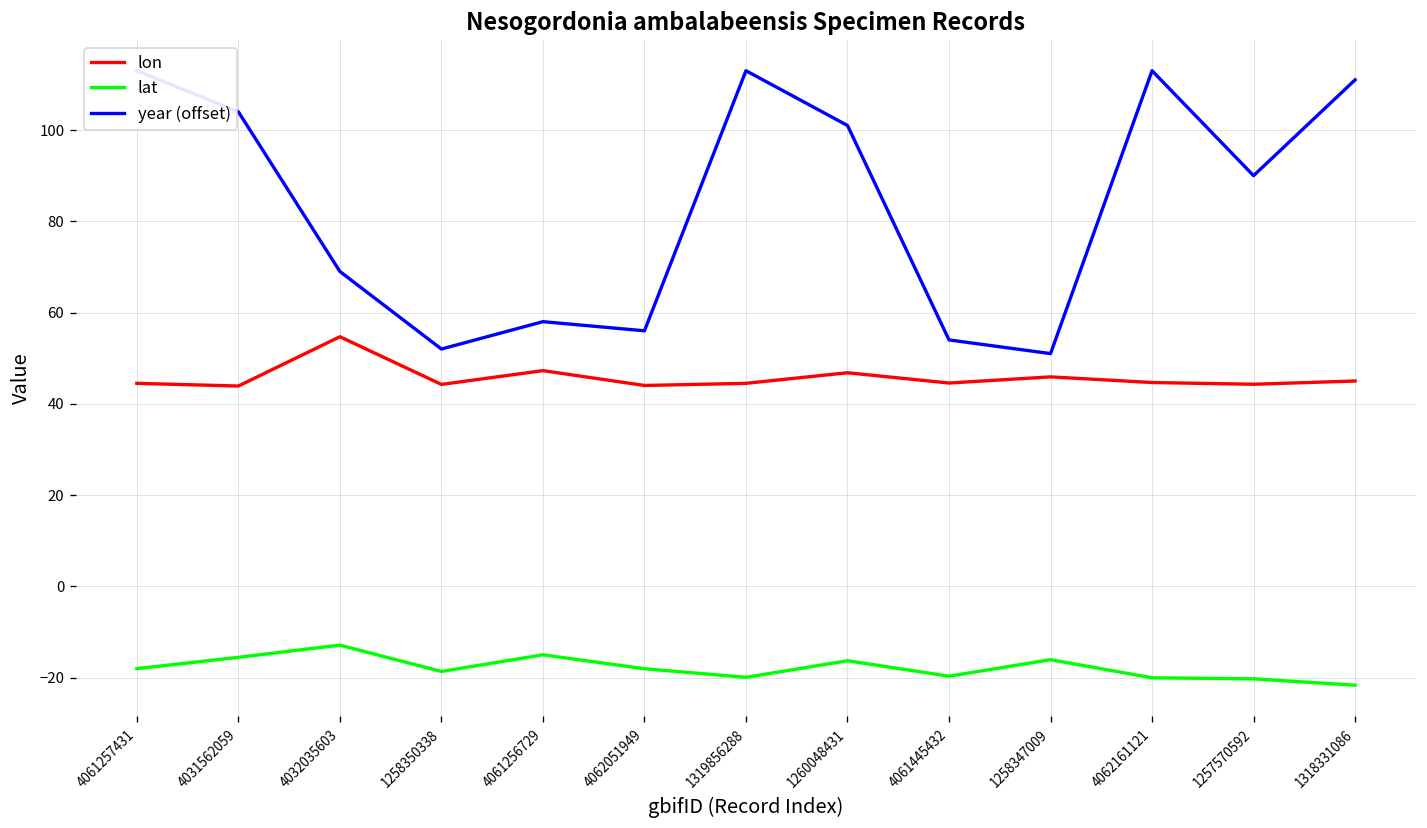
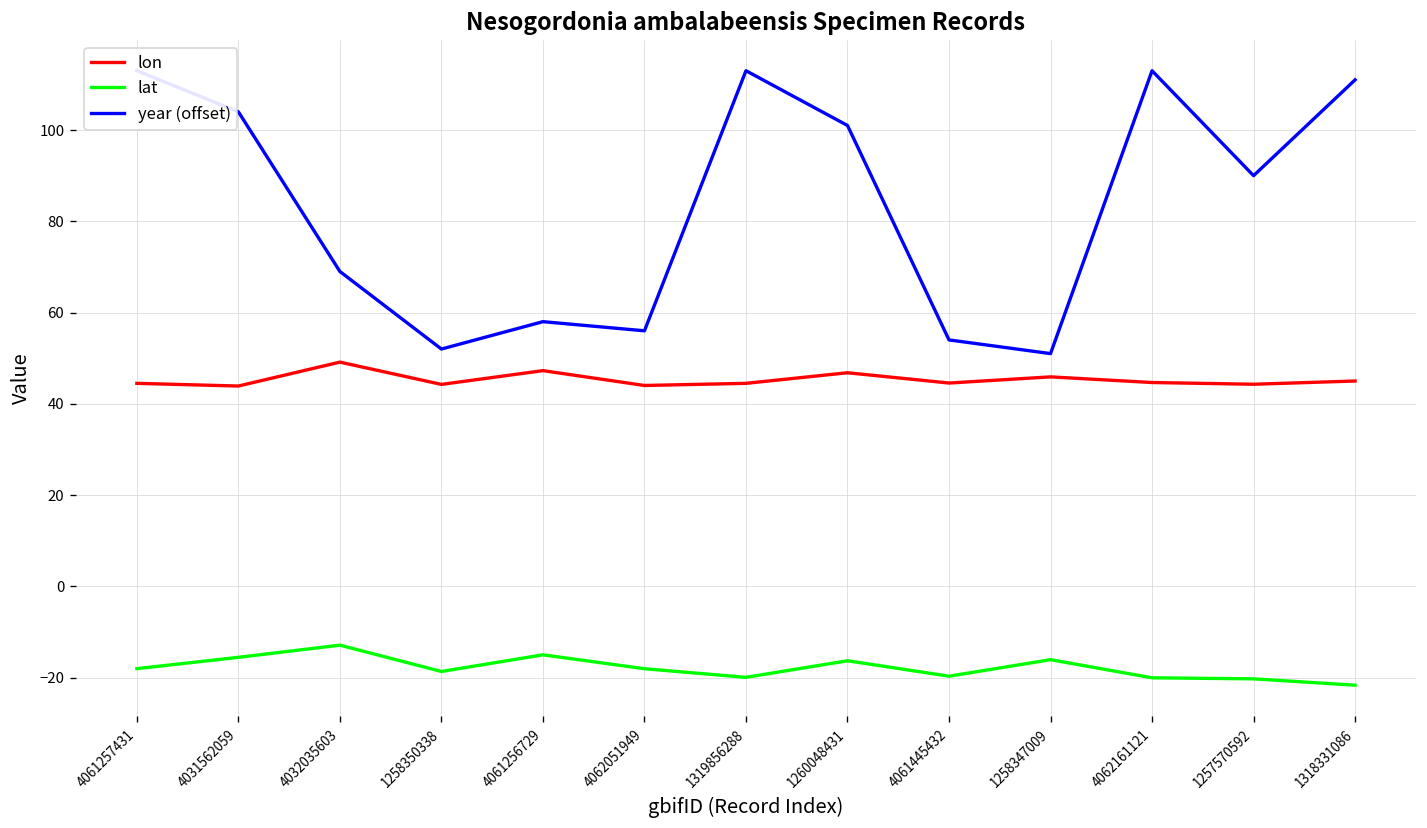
lon, 4032035603: 55 -> 49
